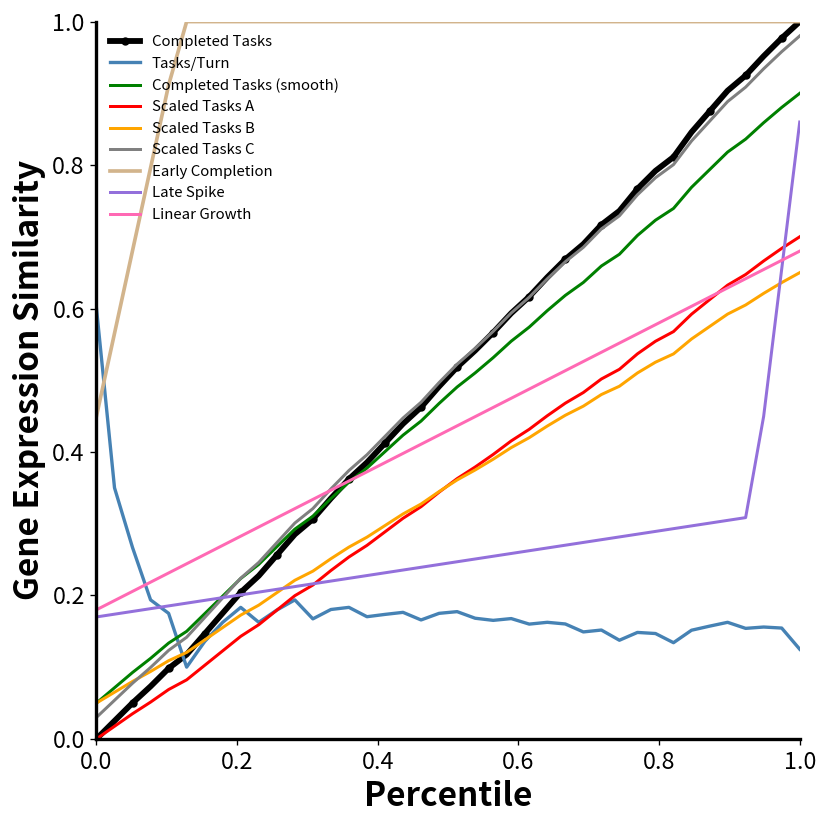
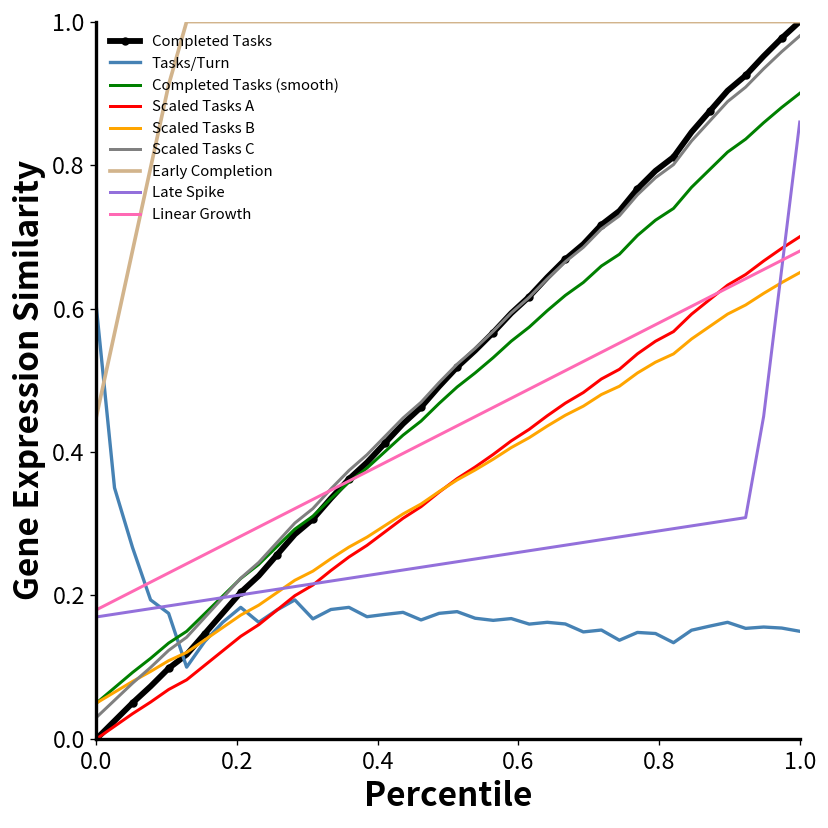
Tasks/Turn, 1.0: 0.13 -> 0.15
